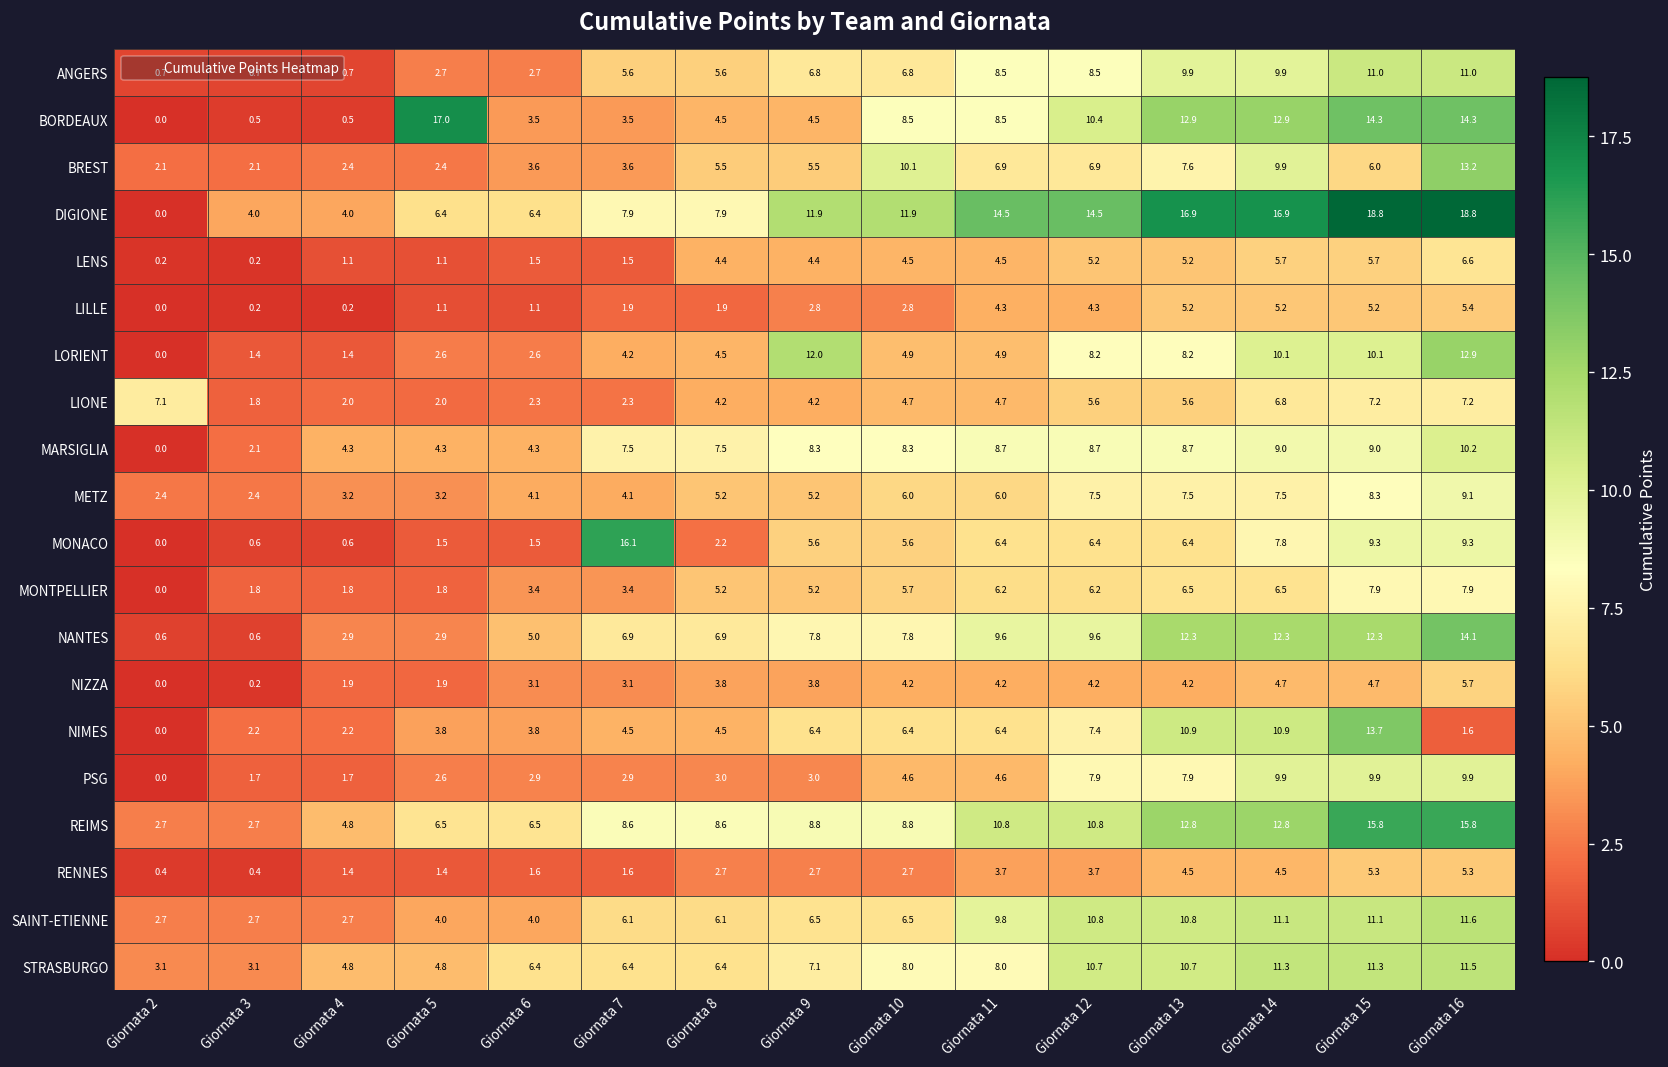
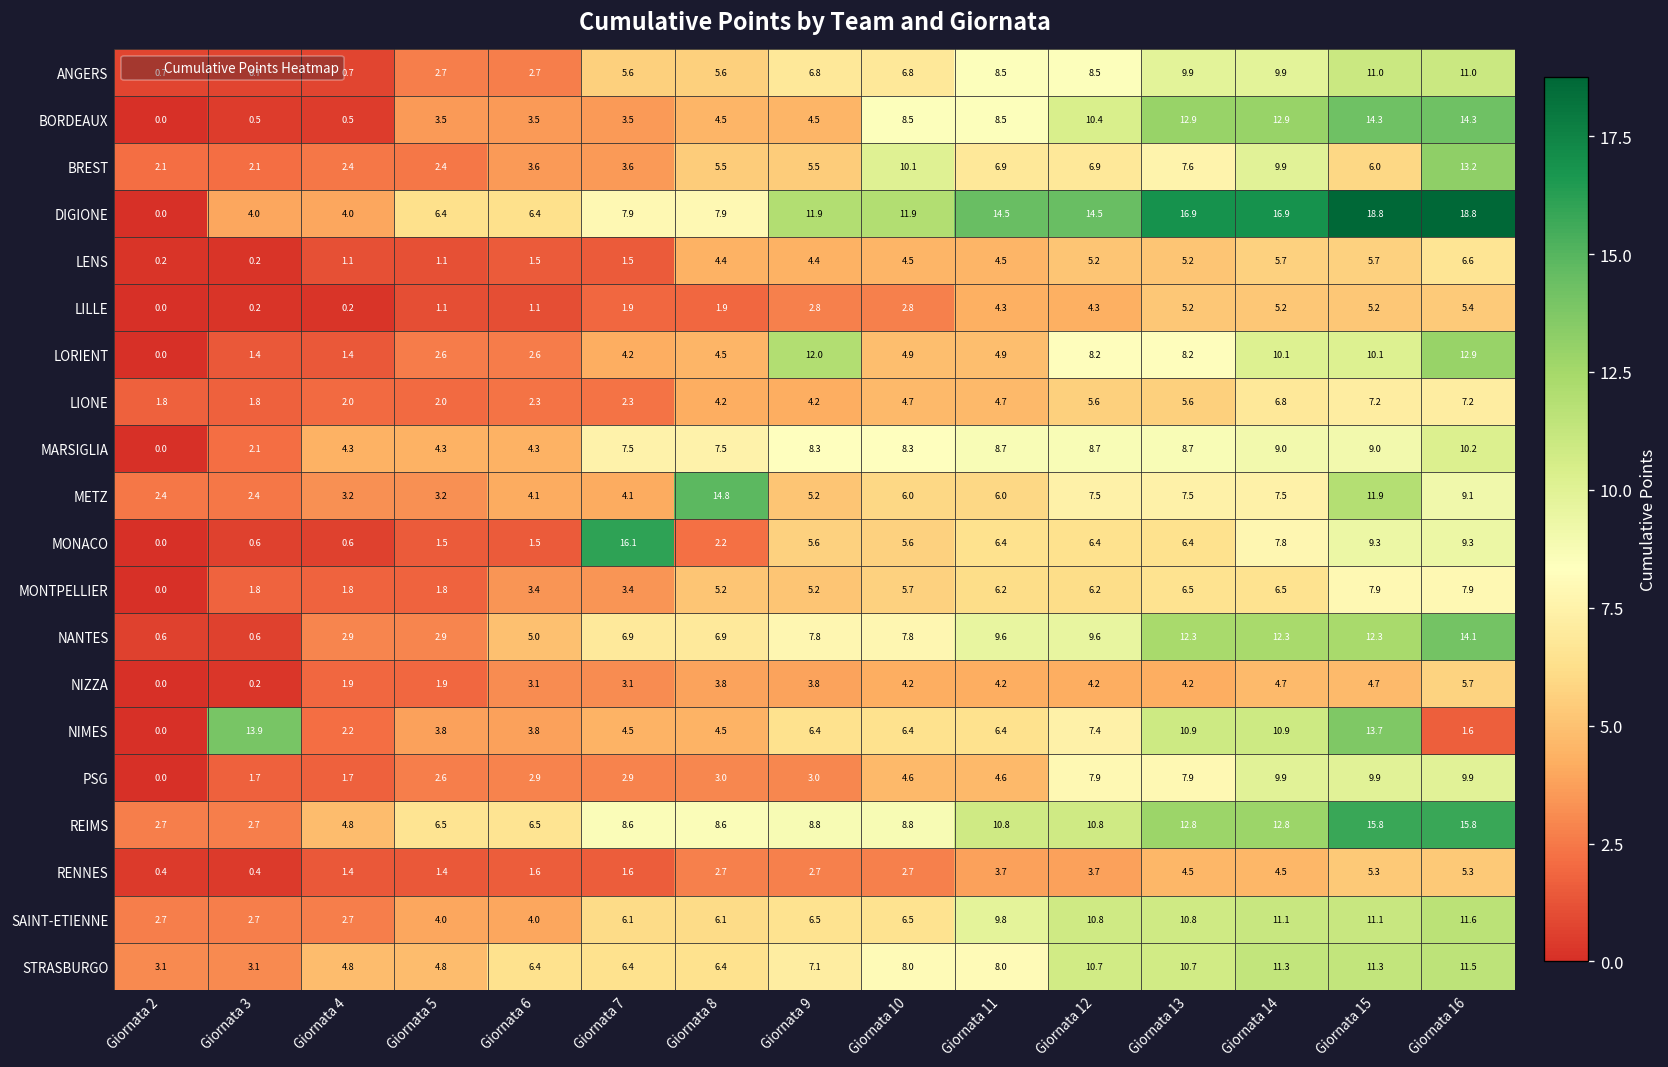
BORDEAUX, Giornata 5: 17.0 -> 3.5
LIONE, Giornata 2: 7.1 -> 1.8
METZ, Giornata 8: 5.2 -> 14.8
METZ, Giornata 15: 8.3 -> 11.9
NIMES, Giornata 3: 2.2 -> 13.9
